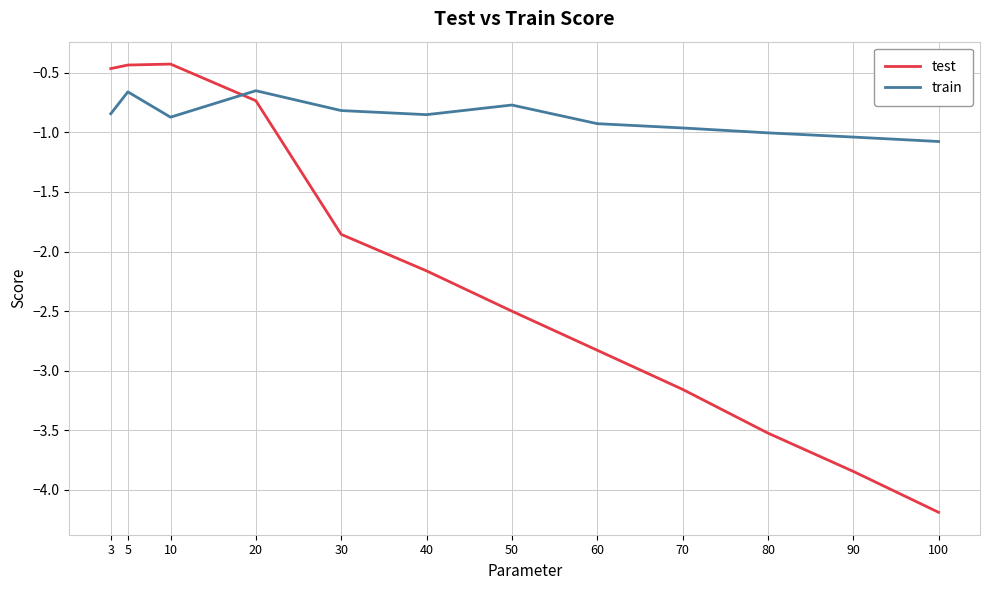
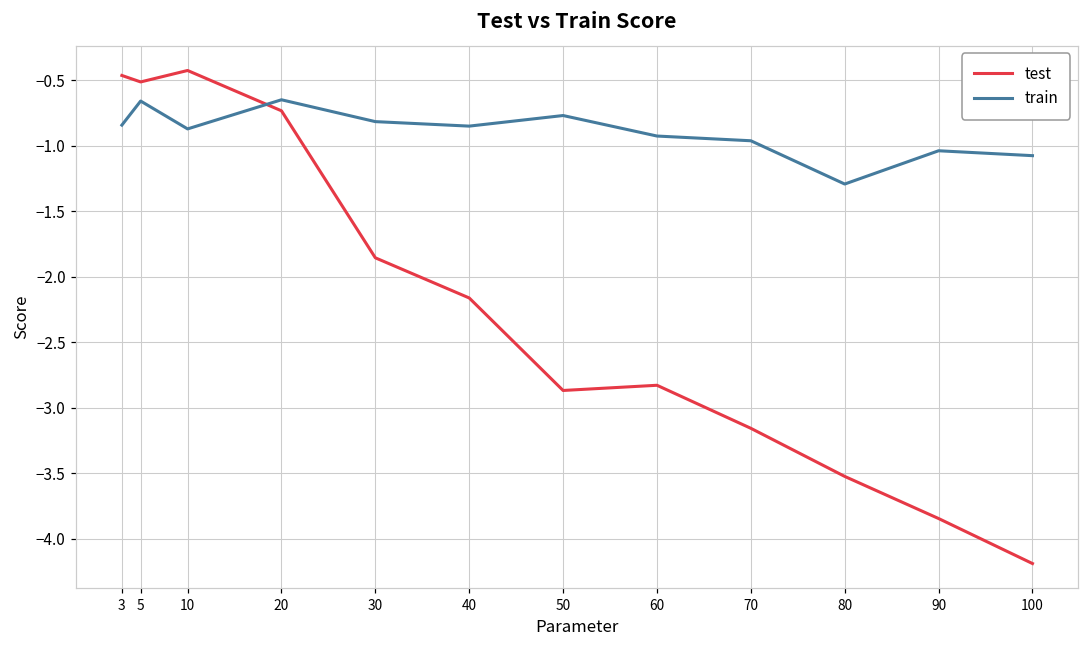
test, 5: -0.43 -> -0.51
test, 50: -2.50 -> -2.87
train, 80: -1.00 -> -1.29
